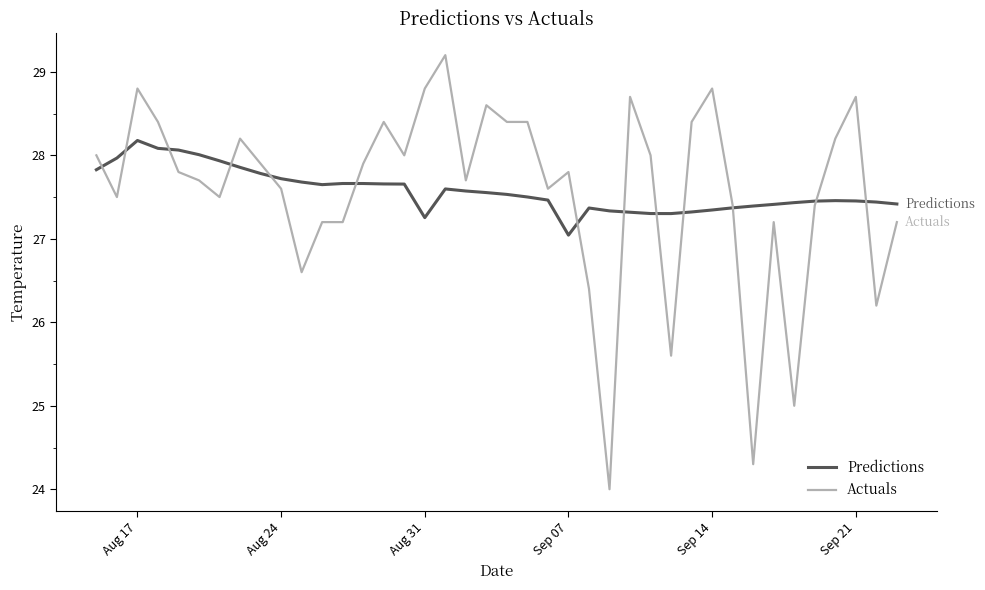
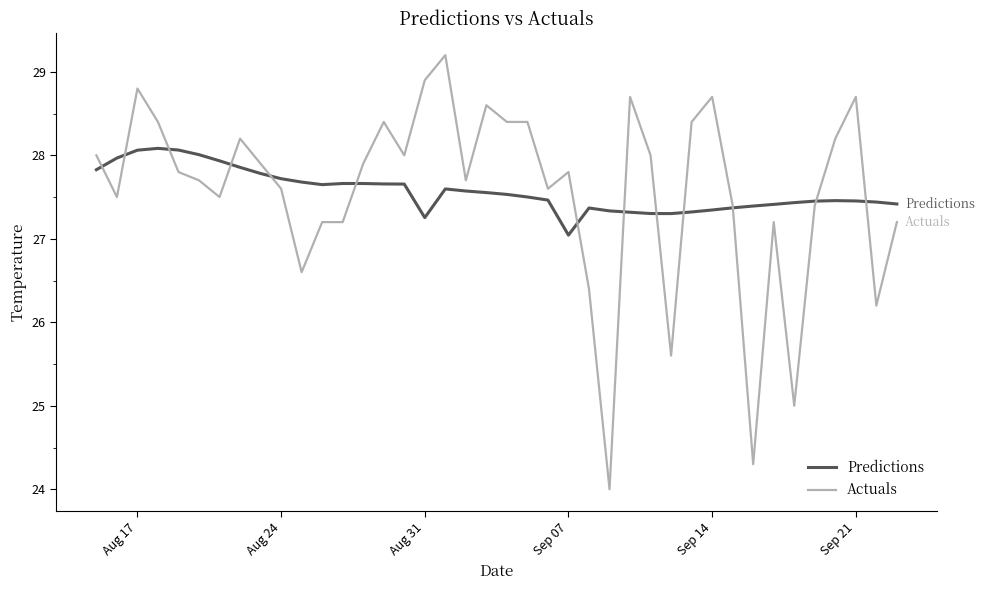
Predictions, Aug 17: 28.2 -> 28.1
Actuals, Aug 31: 28.8 -> 28.9
Actuals, Sep 14: 28.8 -> 28.7
